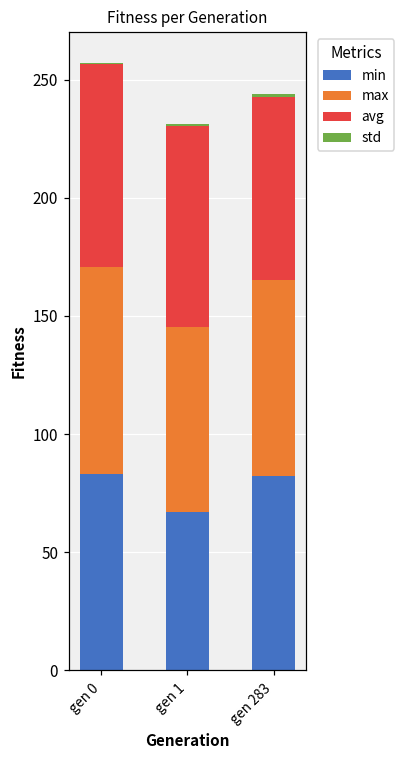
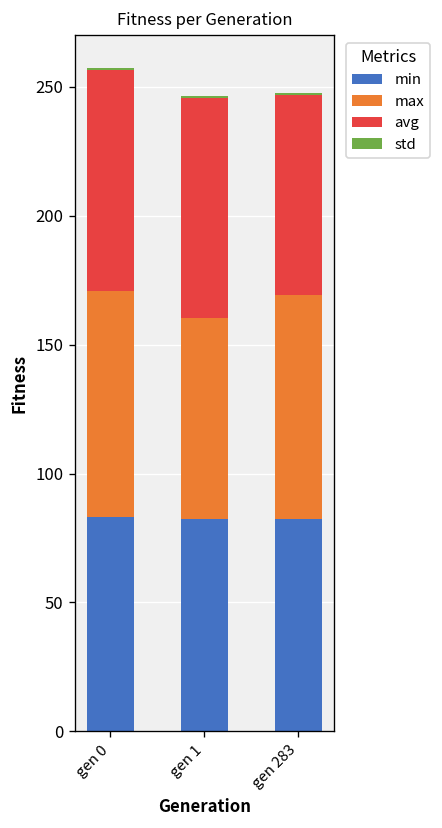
min, gen 1: 67 -> 82
max, gen 283: 83 -> 87
